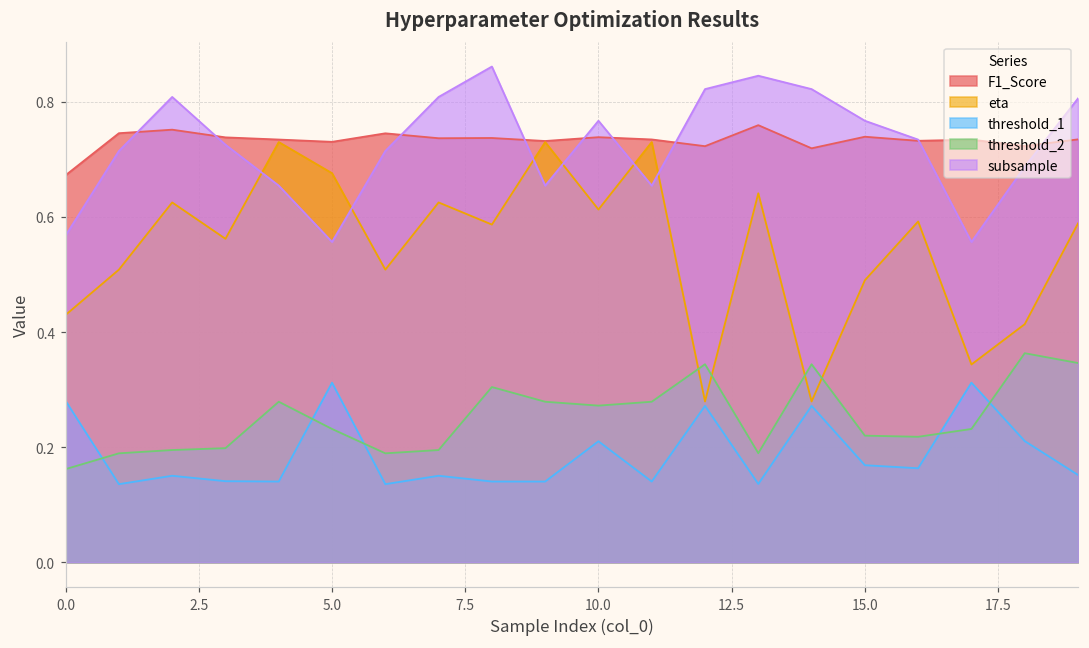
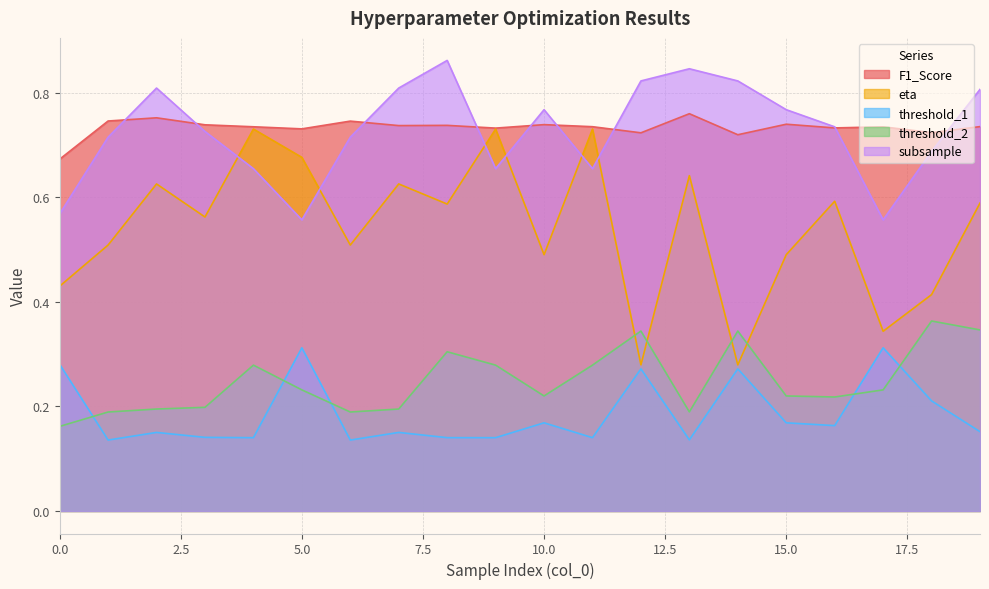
eta, 10.0: 0.61 -> 0.49
threshold_1, 10.0: 0.21 -> 0.17
threshold_2, 10.0: 0.27 -> 0.22
